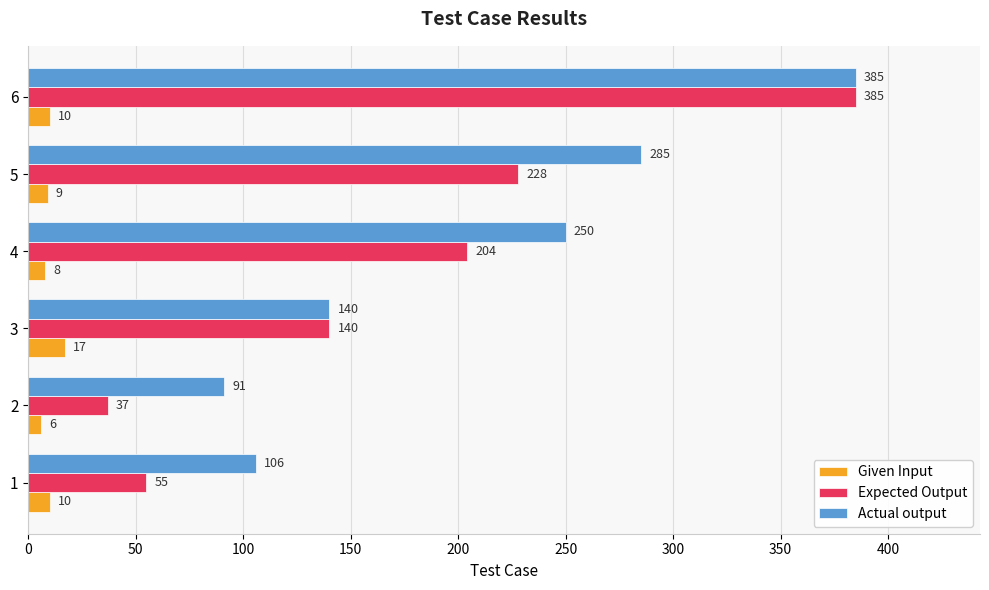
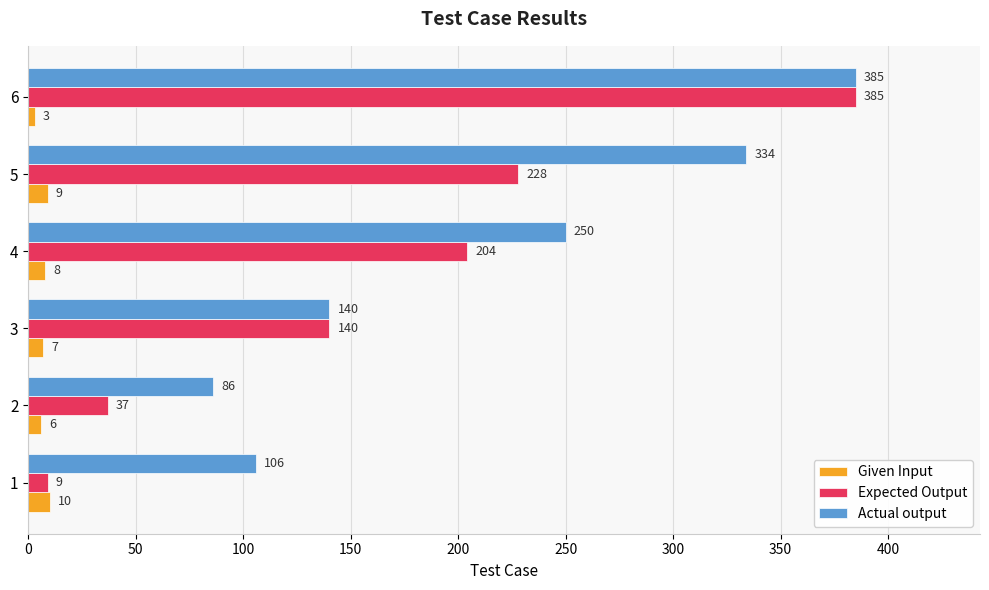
Given Input, 6: 10 -> 3
Actual output, 5: 285 -> 334
Given Input, 3: 17 -> 7
Actual output, 2: 91 -> 86
Expected Output, 1: 55 -> 9
